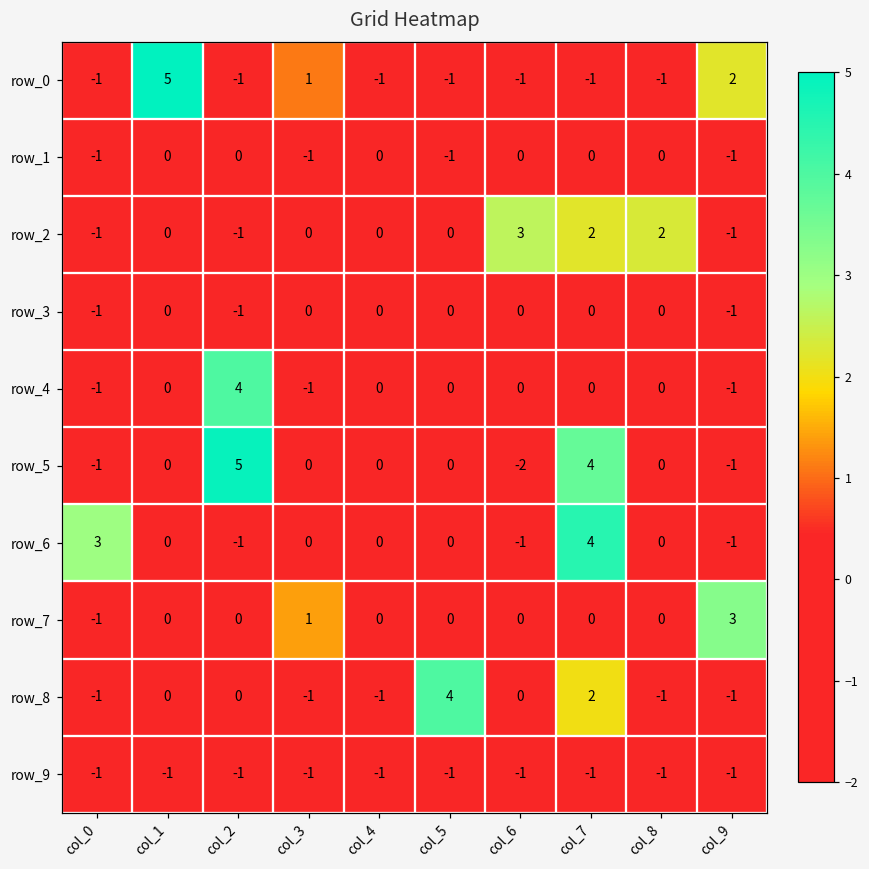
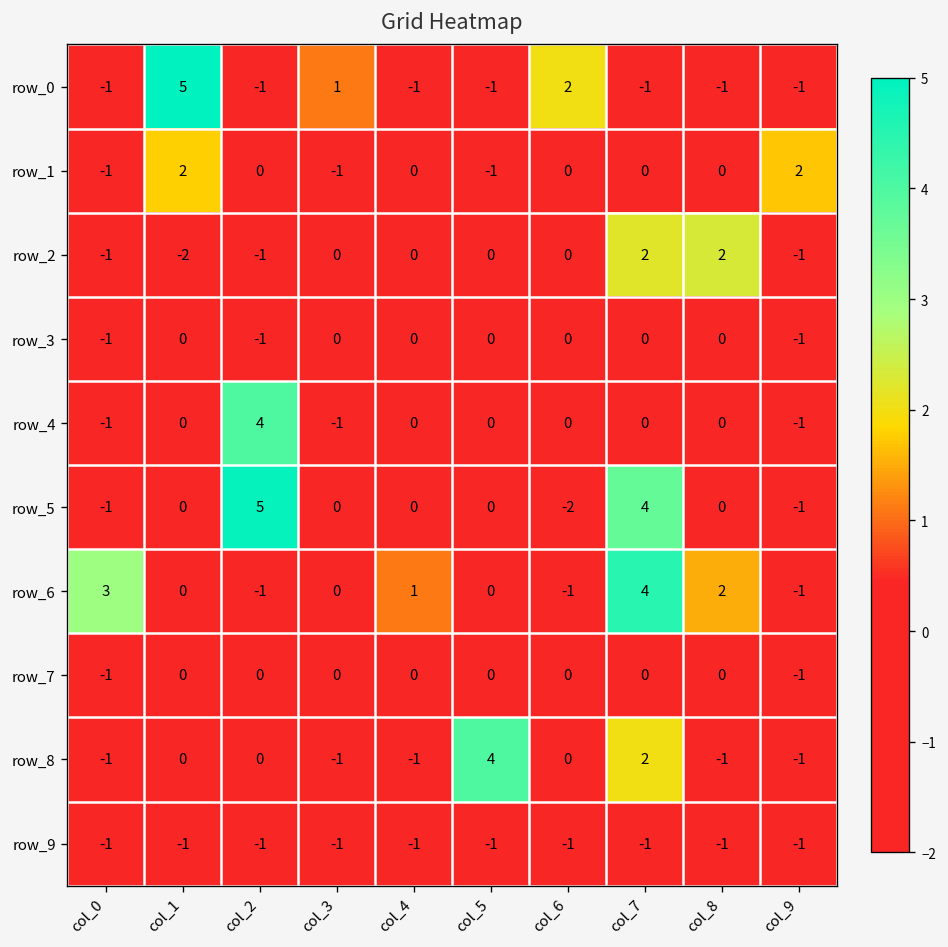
row_0, col_6: -1 -> 2
row_0, col_9: 2 -> -1
row_1, col_1: 0 -> 2
row_1, col_9: -1 -> 2
row_2, col_1: 0 -> -2
row_2, col_6: 3 -> 0
row_6, col_4: 0 -> 1
row_6, col_8: 0 -> 2
row_7, col_3: 1 -> 0
row_7, col_9: 3 -> -1
